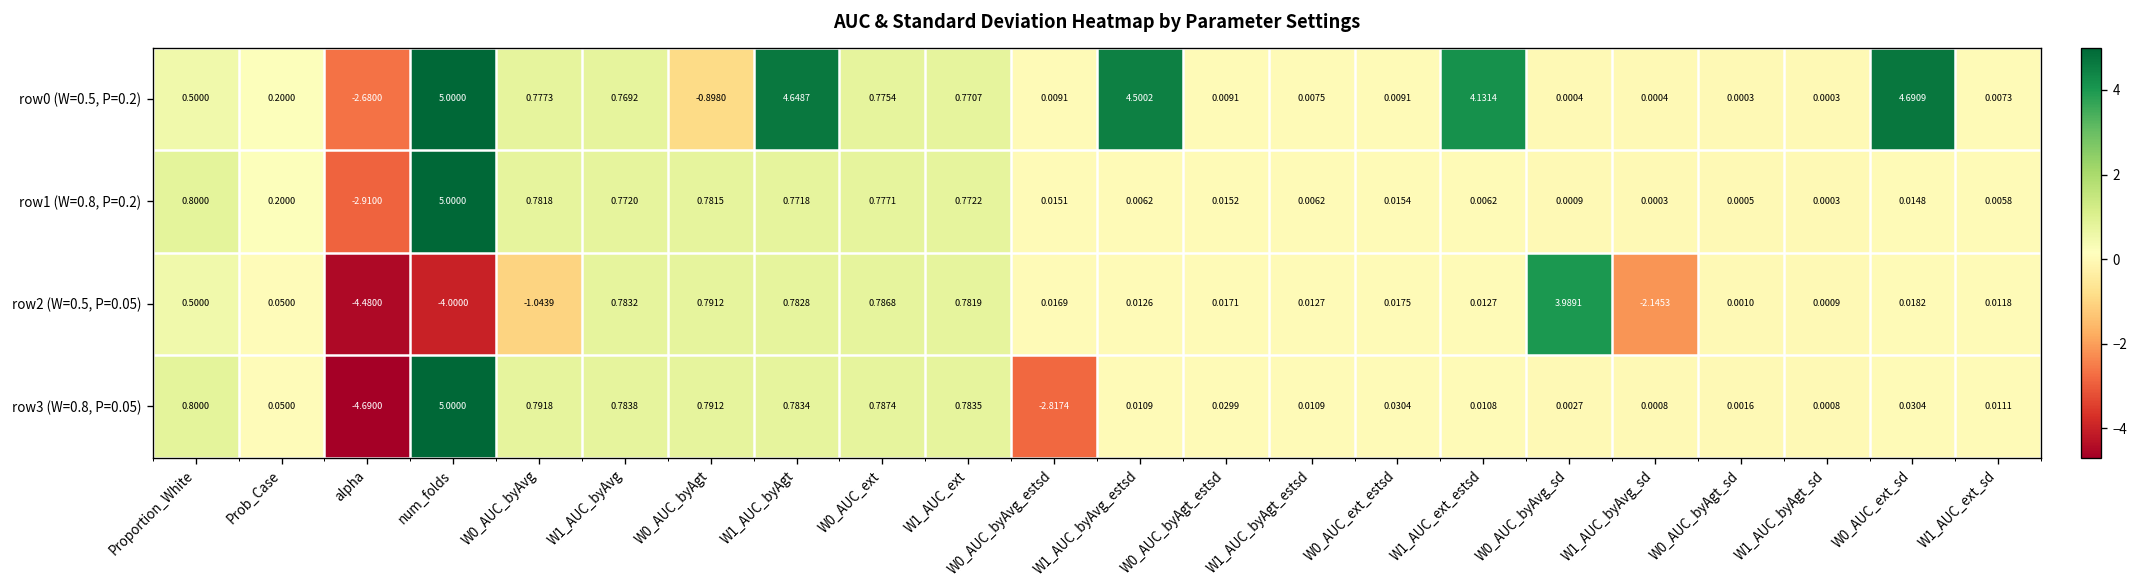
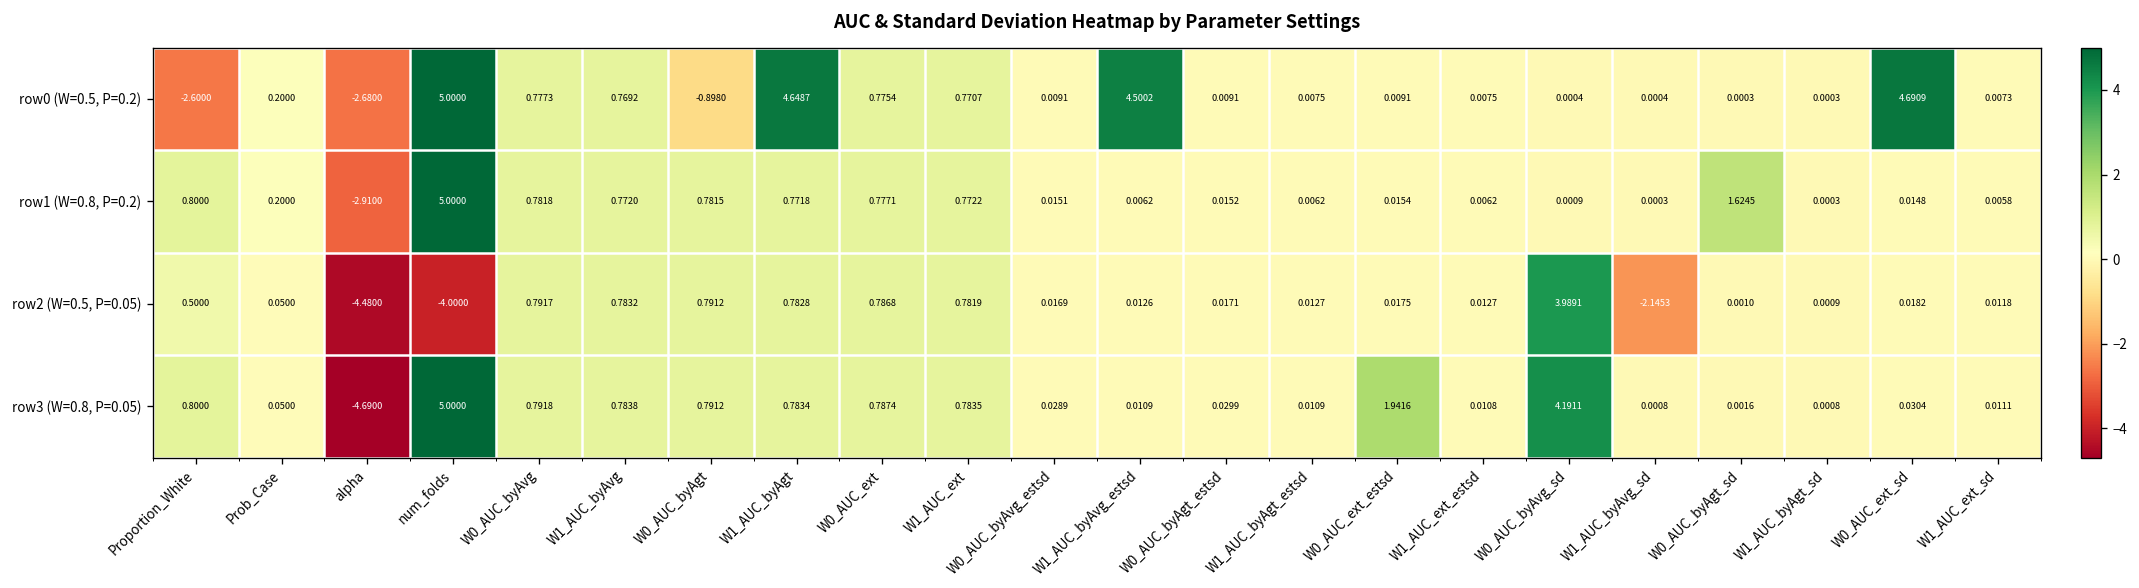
row0 (W=0.5, P=0.2), Proportion_White: 0.5000 -> -2.6000
row0 (W=0.5, P=0.2), W1_AUC_ext_estsd: 4.1314 -> 0.0075
row1 (W=0.8, P=0.2), W0_AUC_byAgt_sd: 0.0005 -> 1.6245
row2 (W=0.5, P=0.05), W0_AUC_byAvg: -1.0439 -> 0.7917
row3 (W=0.8, P=0.05), W0_AUC_byAvg_estsd: -2.8174 -> 0.0289
row3 (W=0.8, P=0.05), W0_AUC_ext_estsd: 0.0304 -> 1.9416
row3 (W=0.8, P=0.05), W0_AUC_byAvg_sd: 0.0027 -> 4.1911
